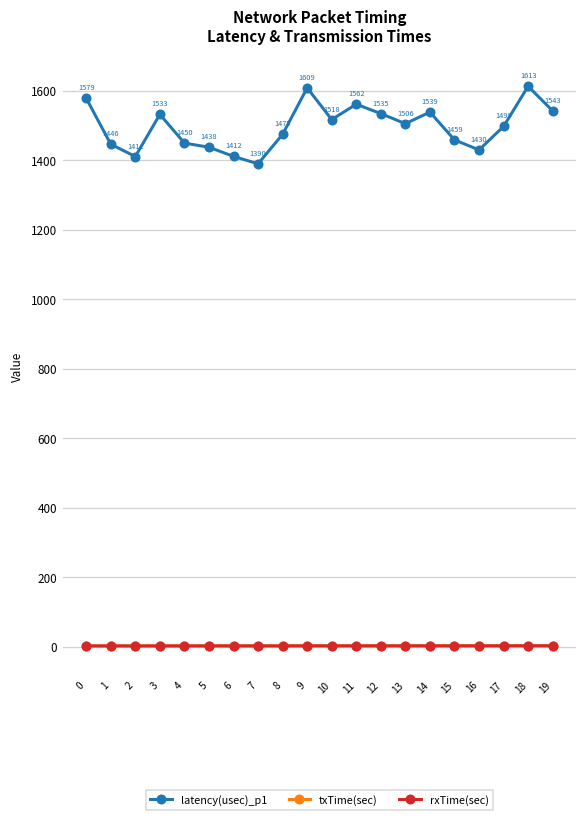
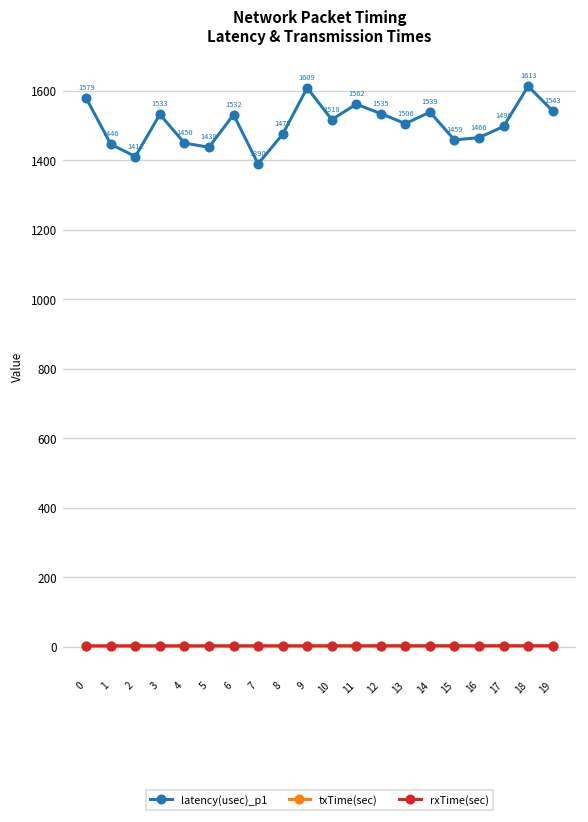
latency(usec)_p1, 6: 1412 -> 1532
latency(usec)_p1, 16: 1430 -> 1466
